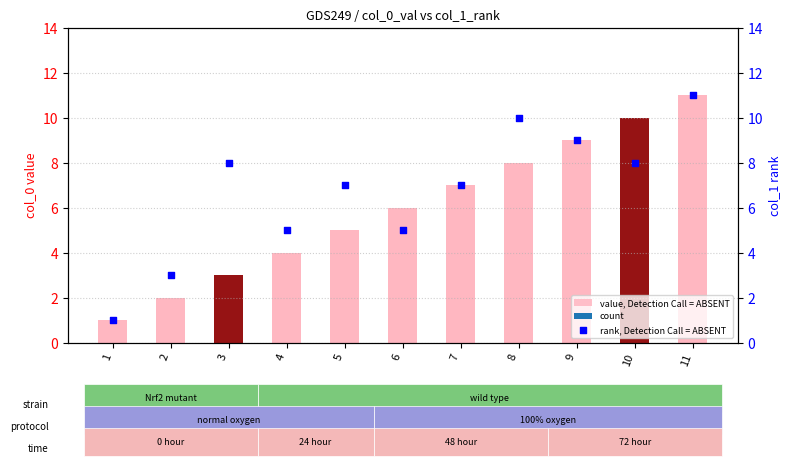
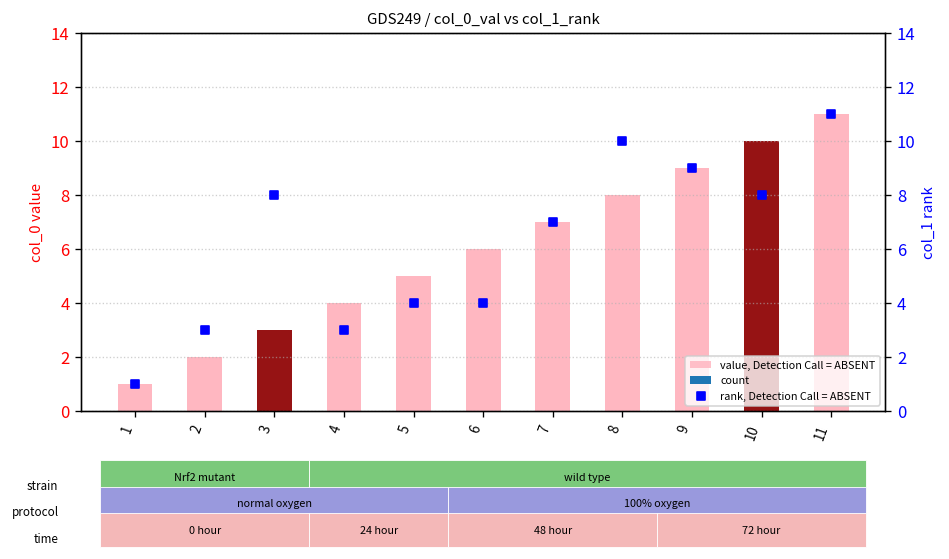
rank, Detection Call = ABSENT, 4: 5 -> 3
rank, Detection Call = ABSENT, 5: 7 -> 4
rank, Detection Call = ABSENT, 6: 5 -> 4
